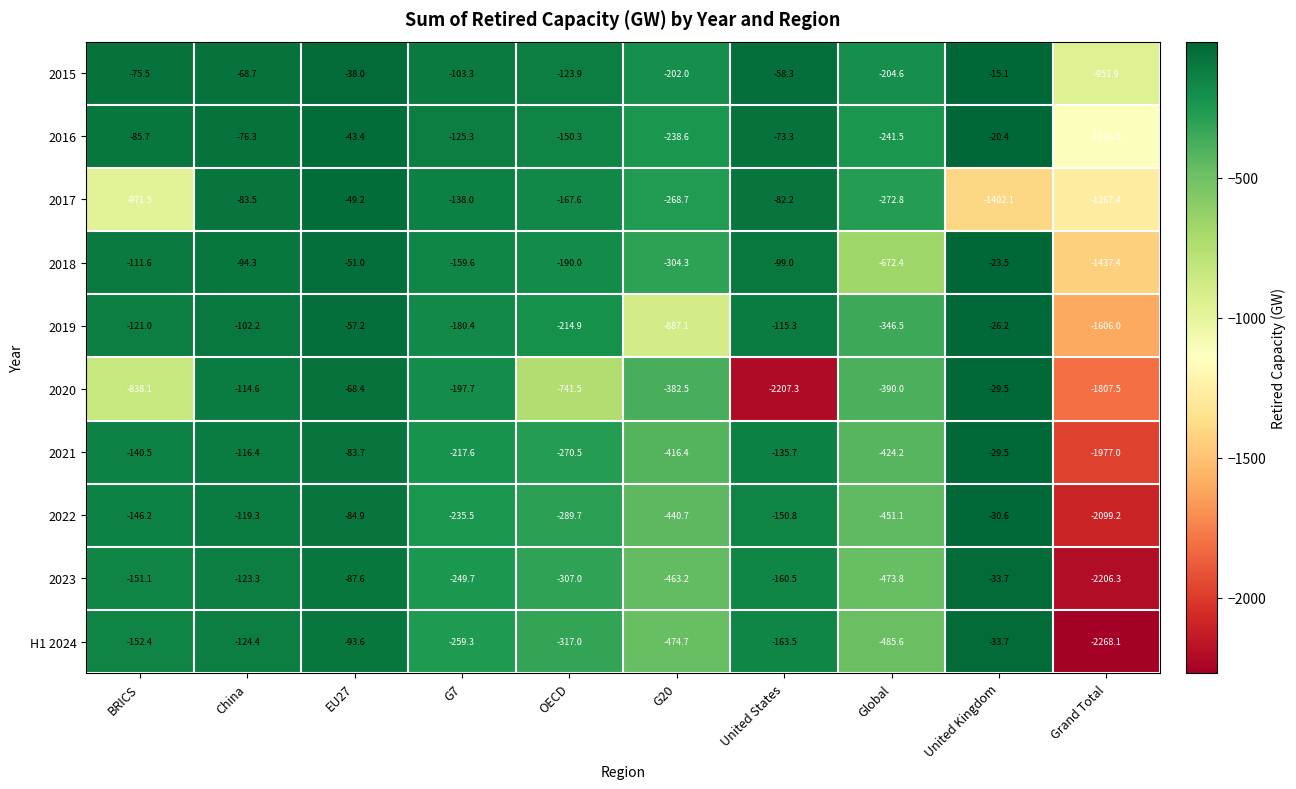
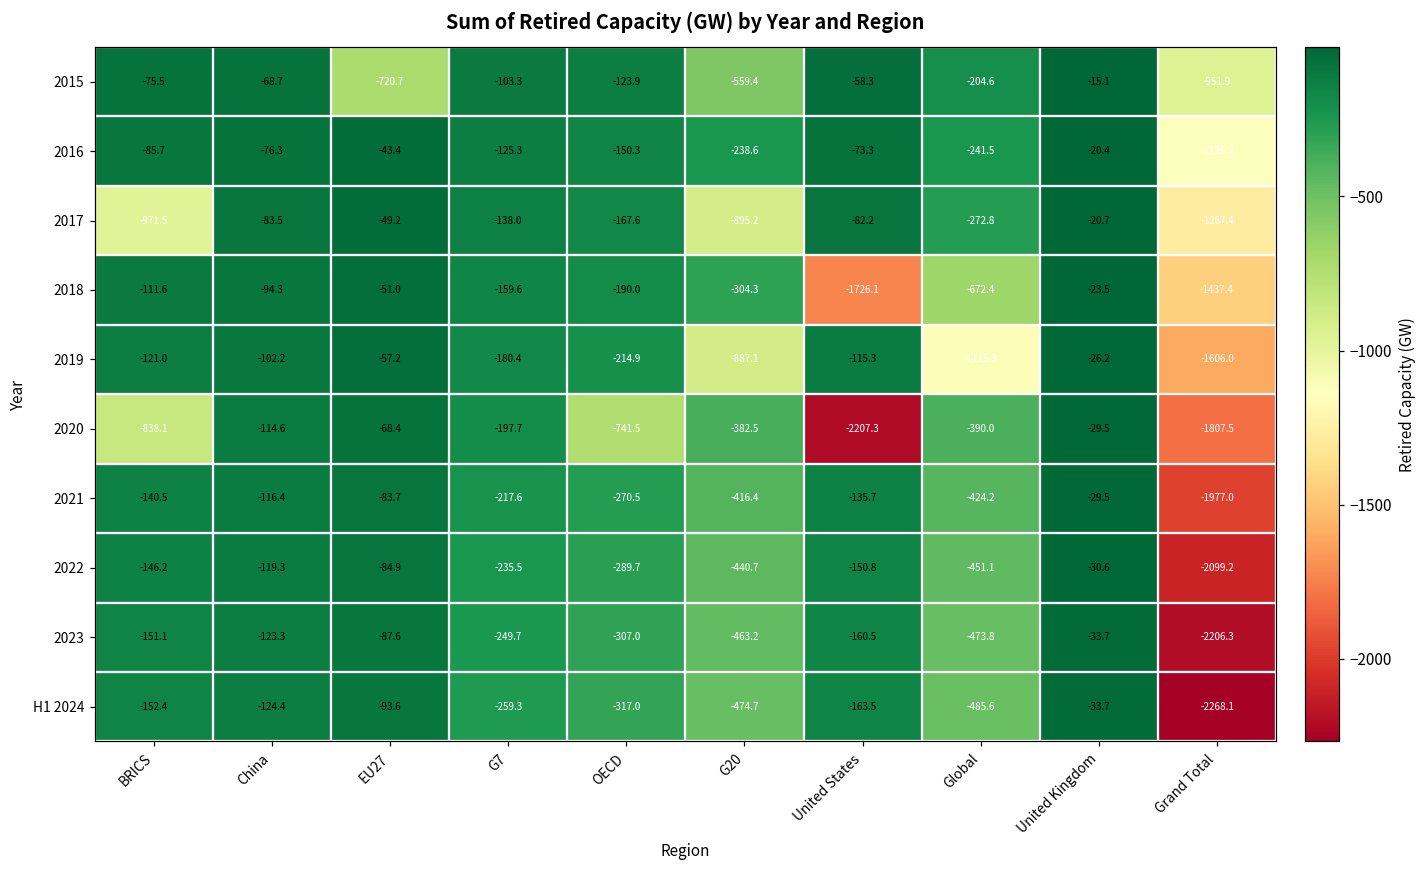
2015, EU27: -38.0 -> -720.7
2015, G20: -202.0 -> -559.4
2017, G20: -268.7 -> -895.2
2017, United Kingdom: -1402.1 -> -20.7
2018, United States: -99.0 -> -1726.1
2019, Global: -346.5 -> -1115.3
